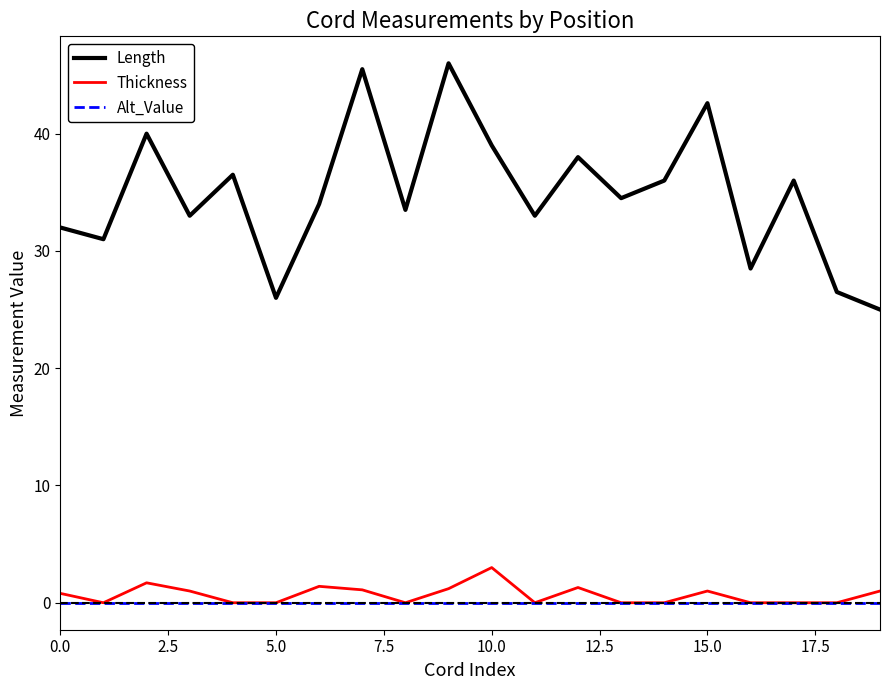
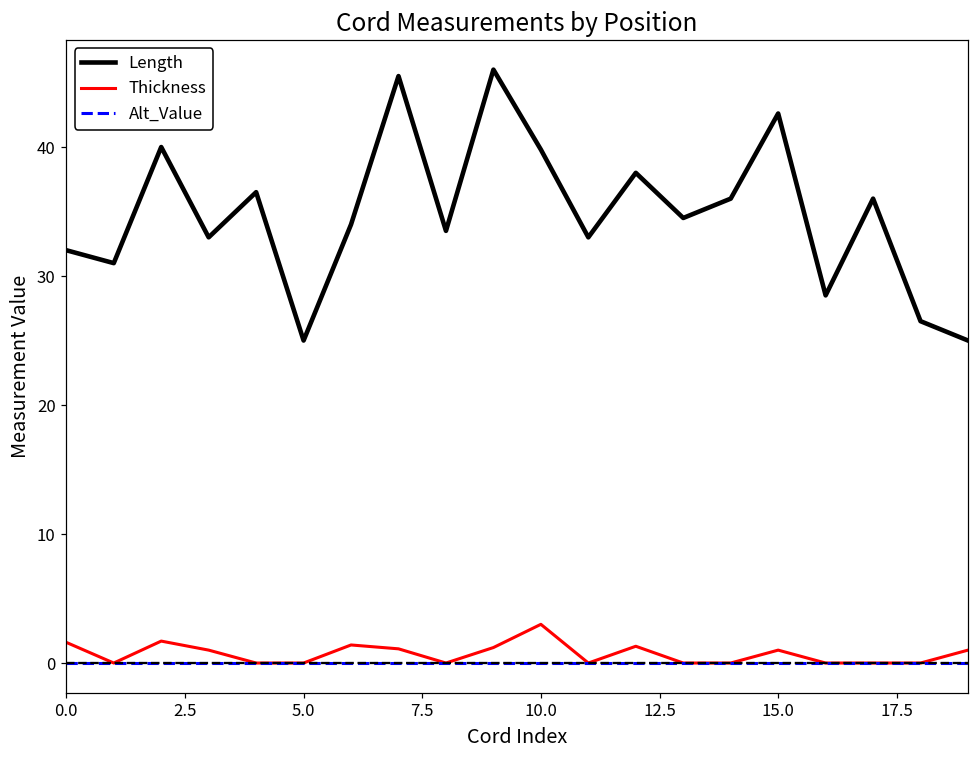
Thickness, 0.0: 0.8 -> 1.6
Length, 5.0: 26 -> 25
Length, 10.0: 39.0 -> 39.8
